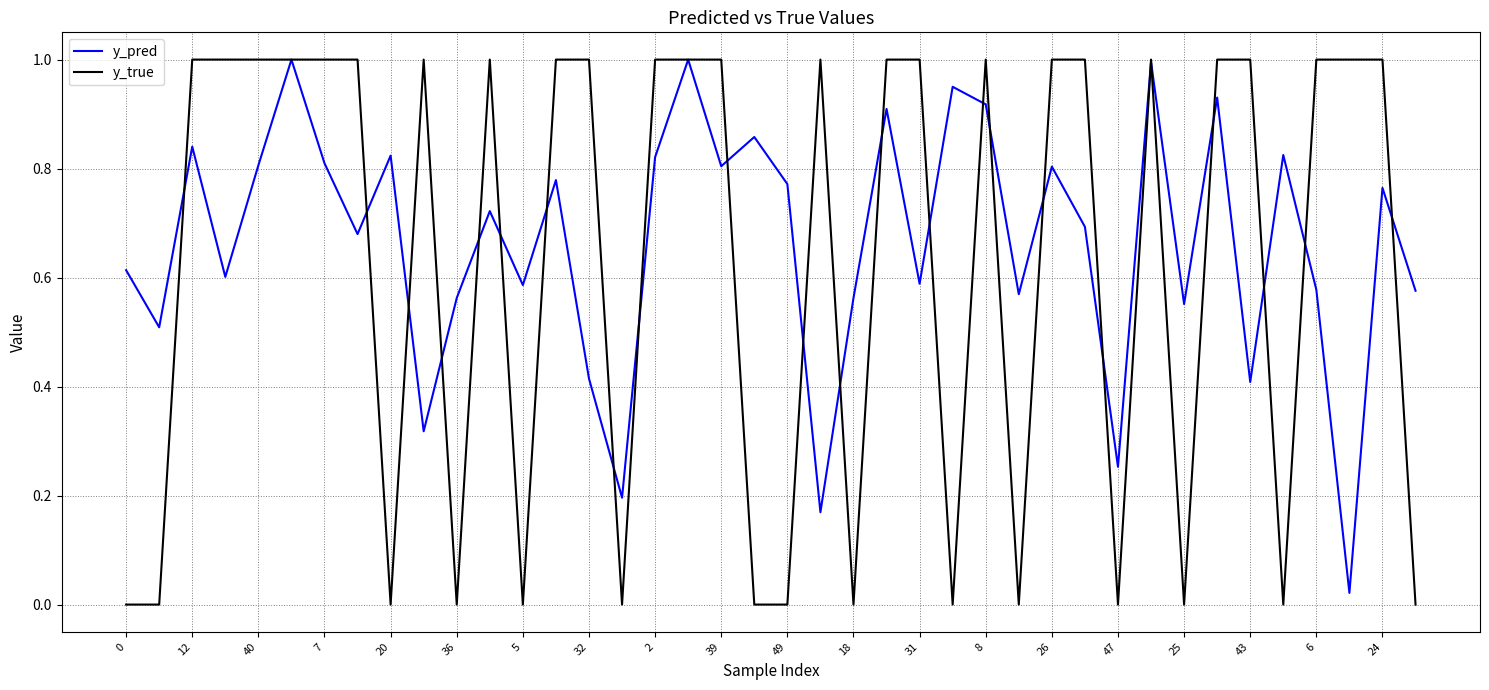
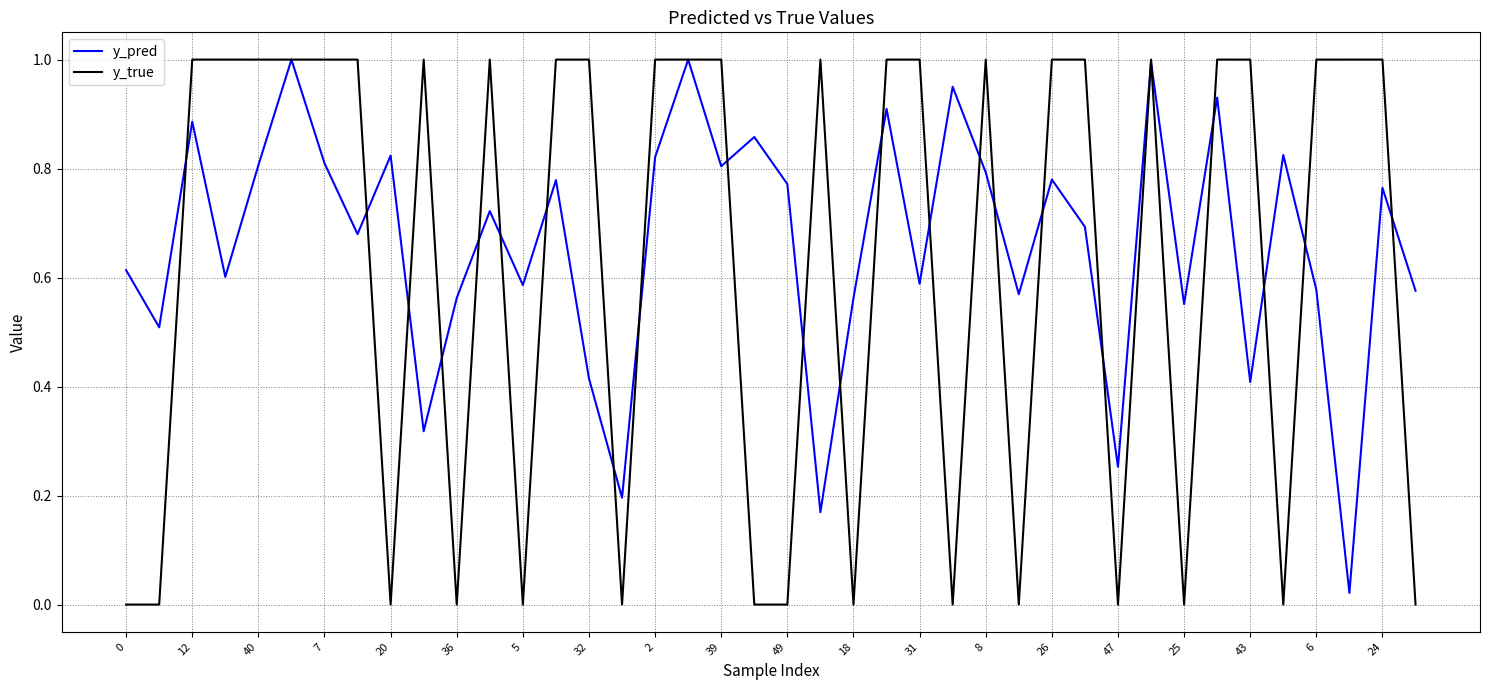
y_pred, 12: 0.84 -> 0.89
y_pred, 8: 0.92 -> 0.79
y_pred, 26: 0.80 -> 0.78
